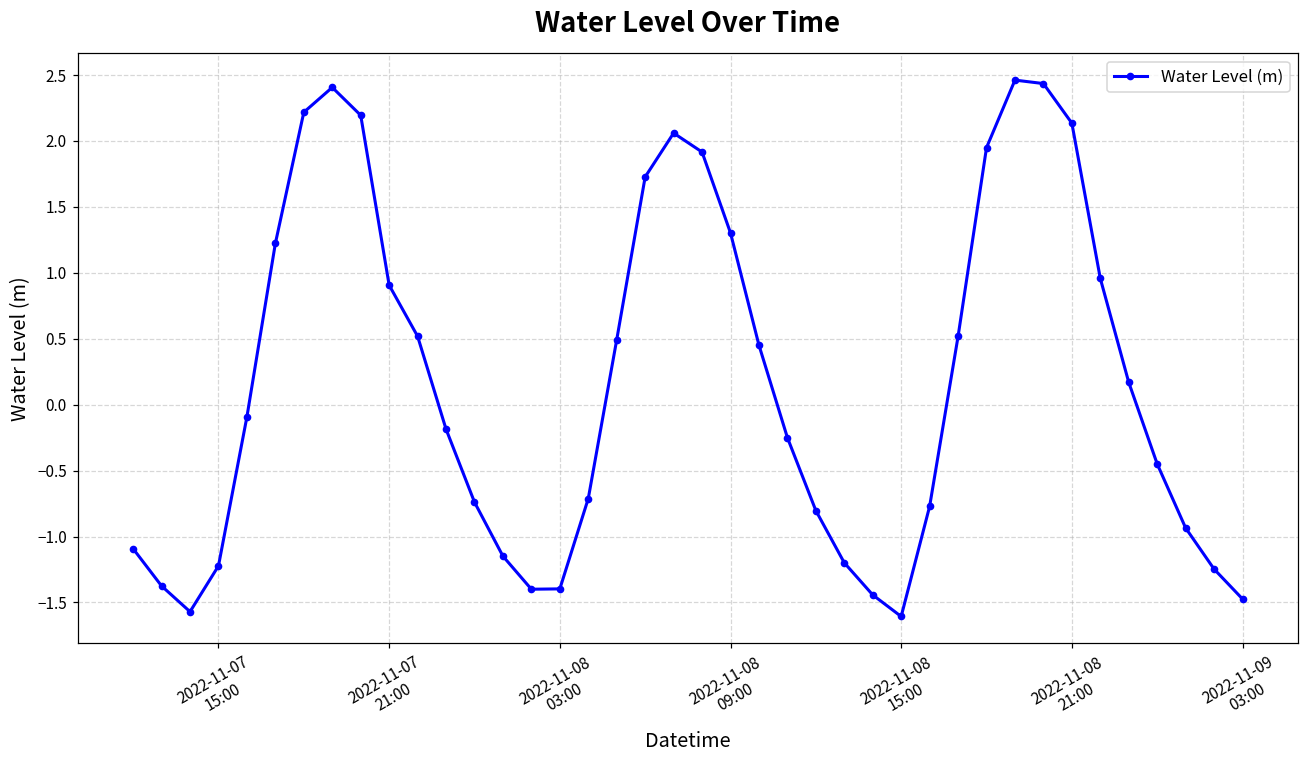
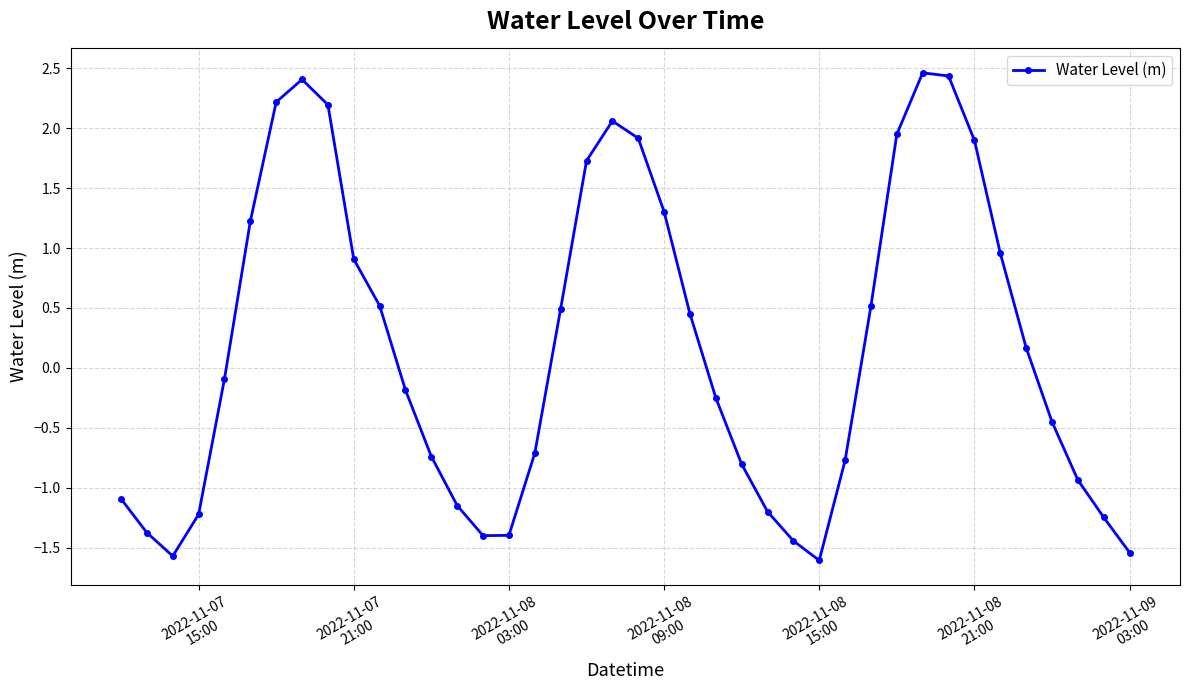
2022-11-08 21:00: 2.14 -> 1.90
2022-11-09 03:00: -1.47 -> -1.54
